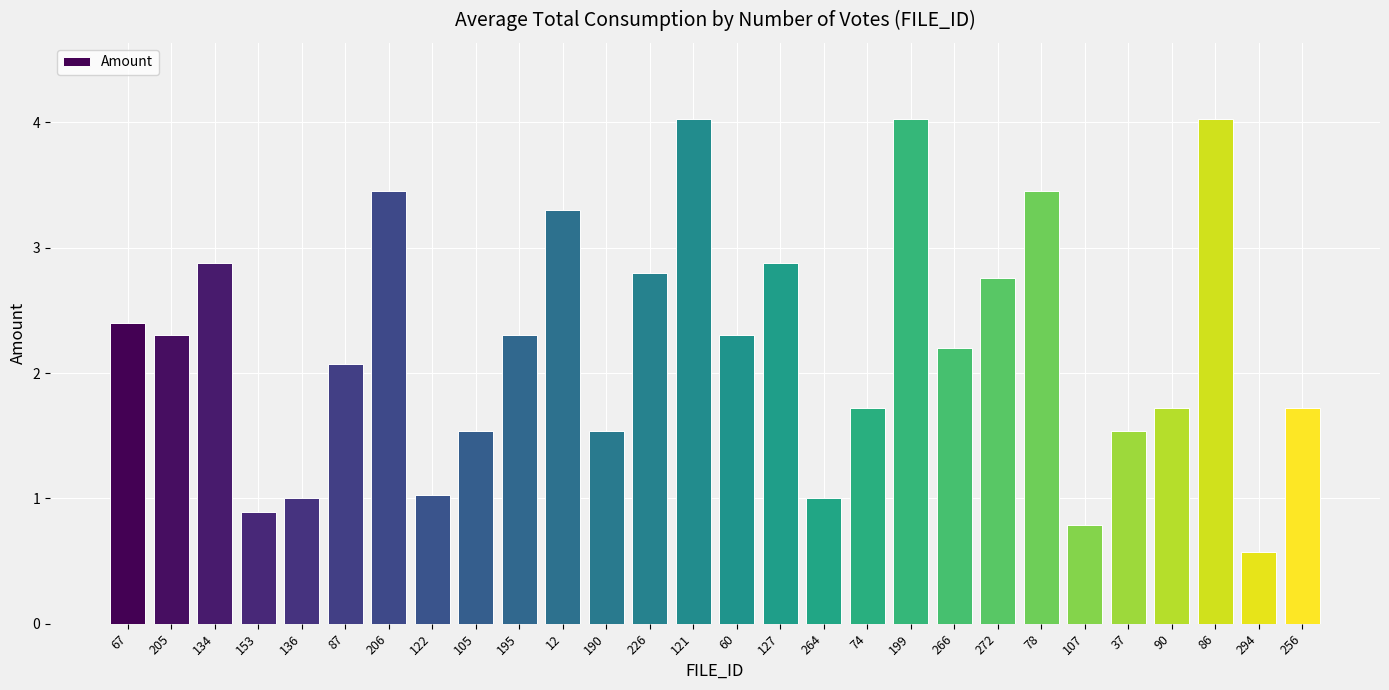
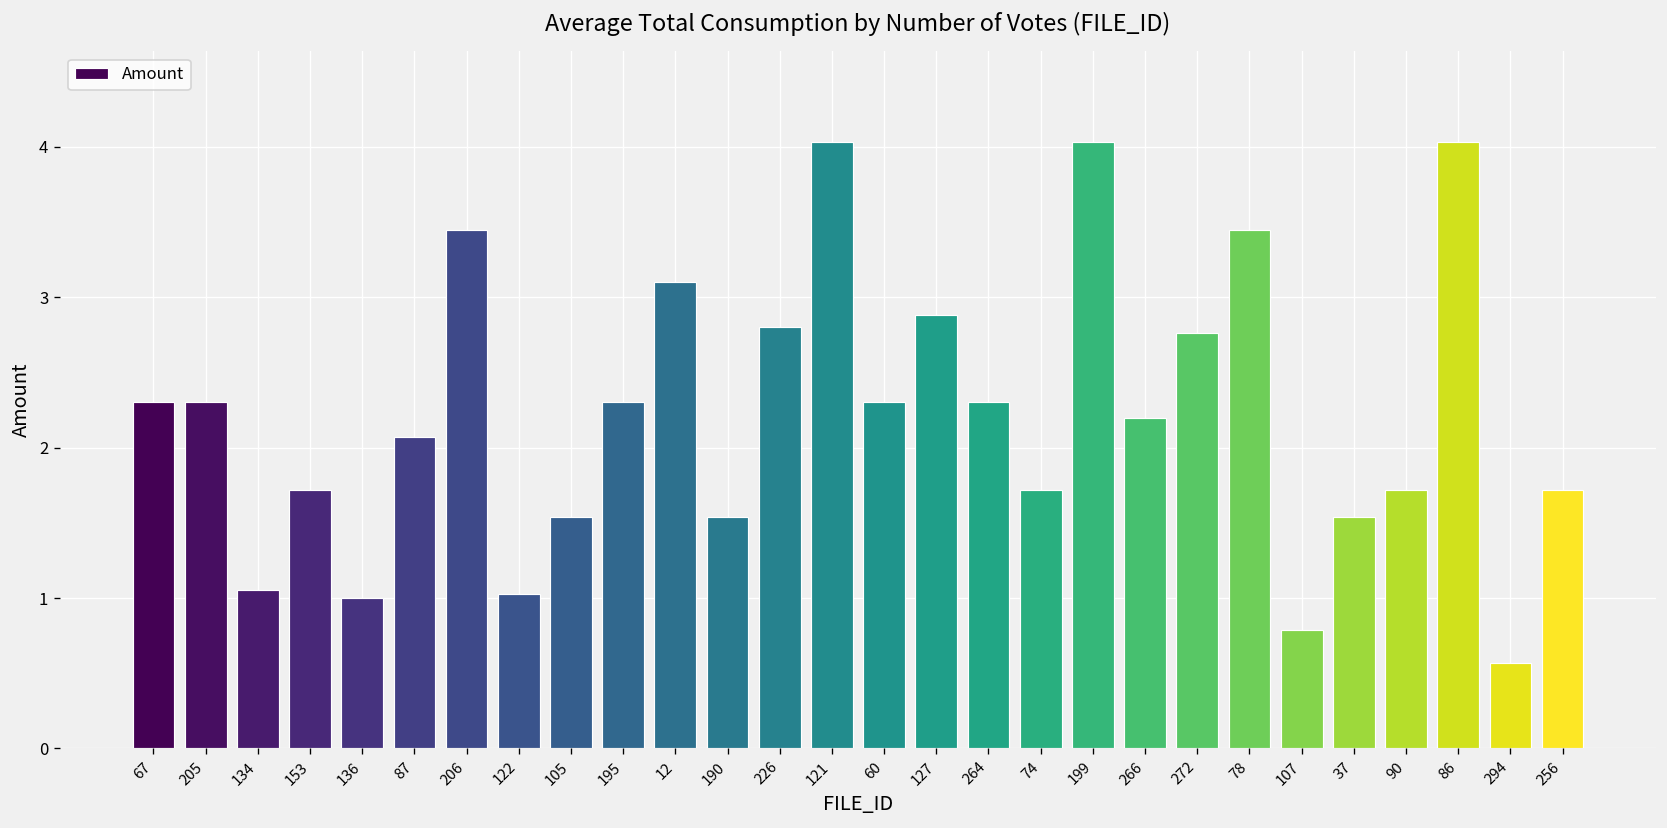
67: 2.4 -> 2.3
134: 2.88 -> 1.05
153: 0.89 -> 1.72
12: 3.3 -> 3.1
264: 1.0 -> 2.3
